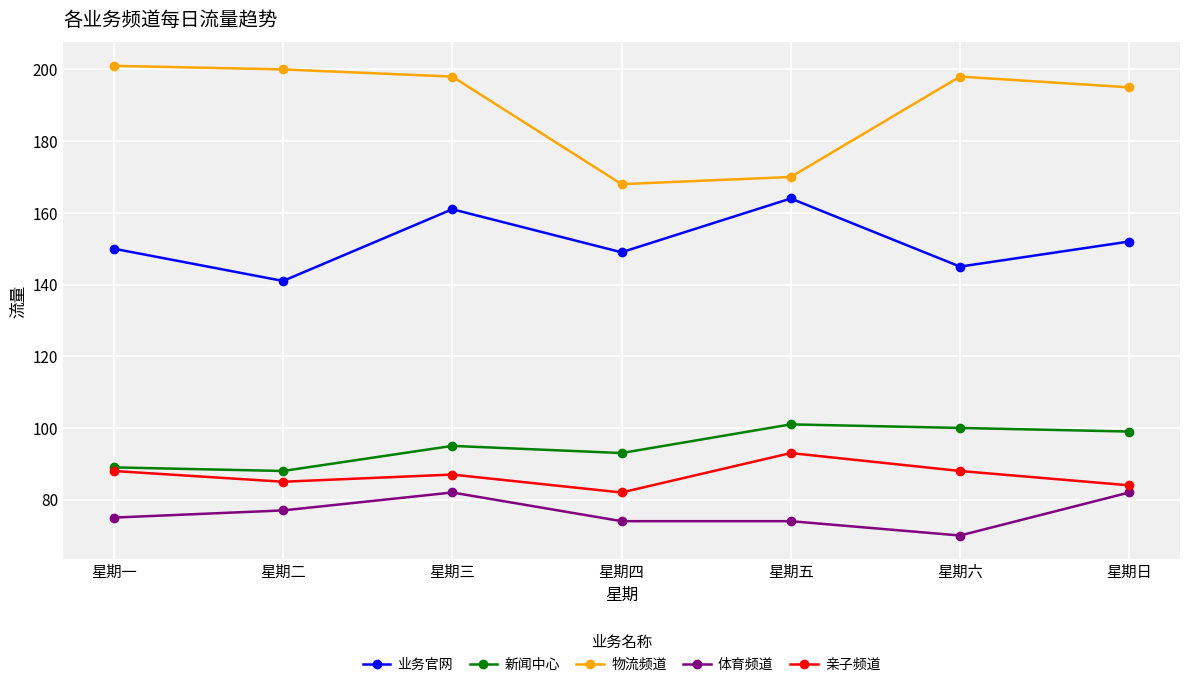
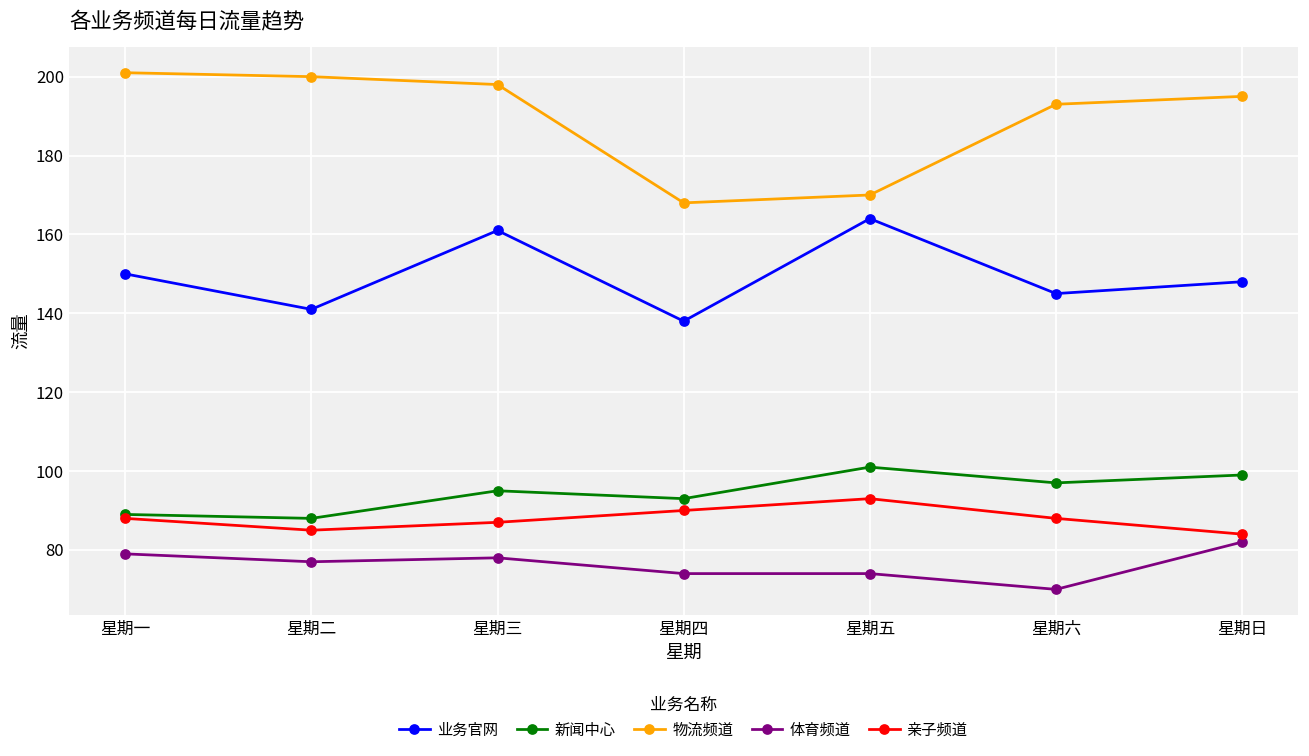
体育频道, 星期一: 75 -> 79
体育频道, 星期三: 82 -> 78
业务官网, 星期四: 149 -> 138
亲子频道, 星期四: 82 -> 90
新闻中心, 星期六: 100 -> 97
物流频道, 星期六: 198 -> 193
业务官网, 星期日: 152 -> 148
